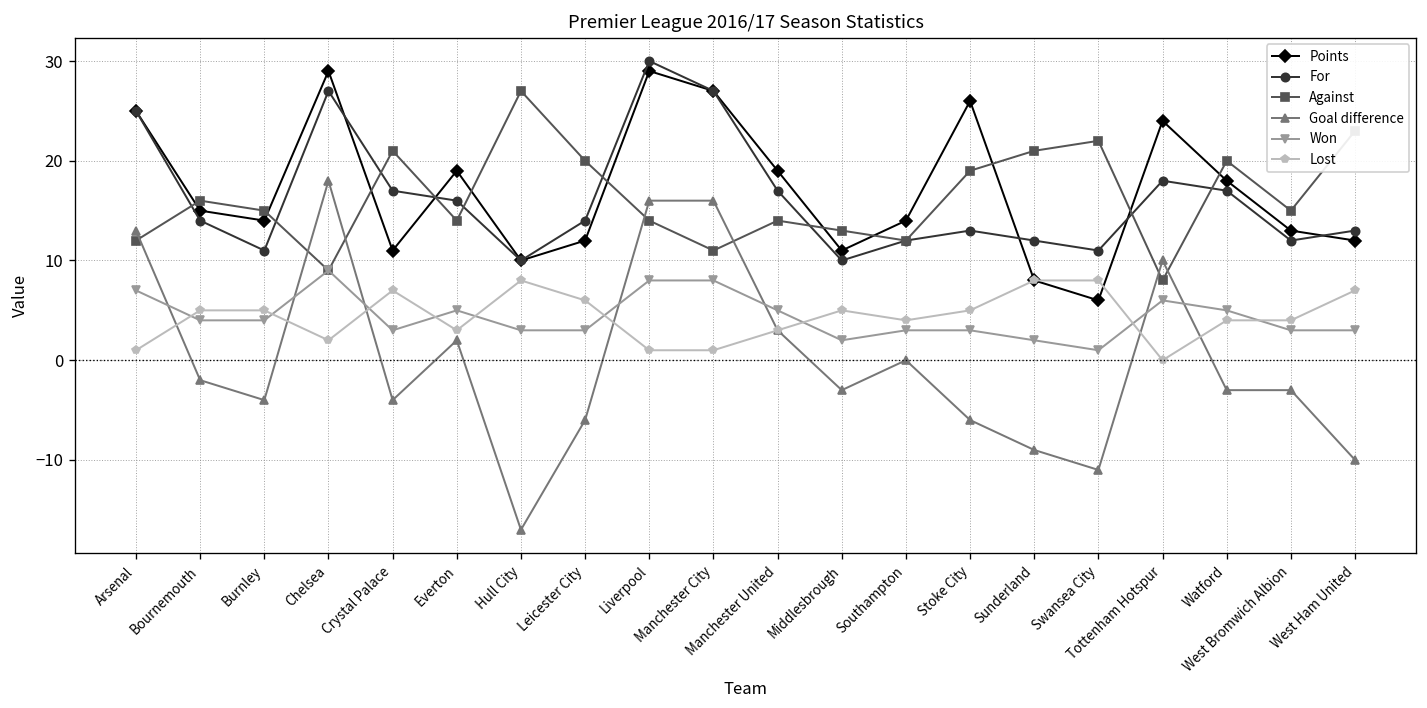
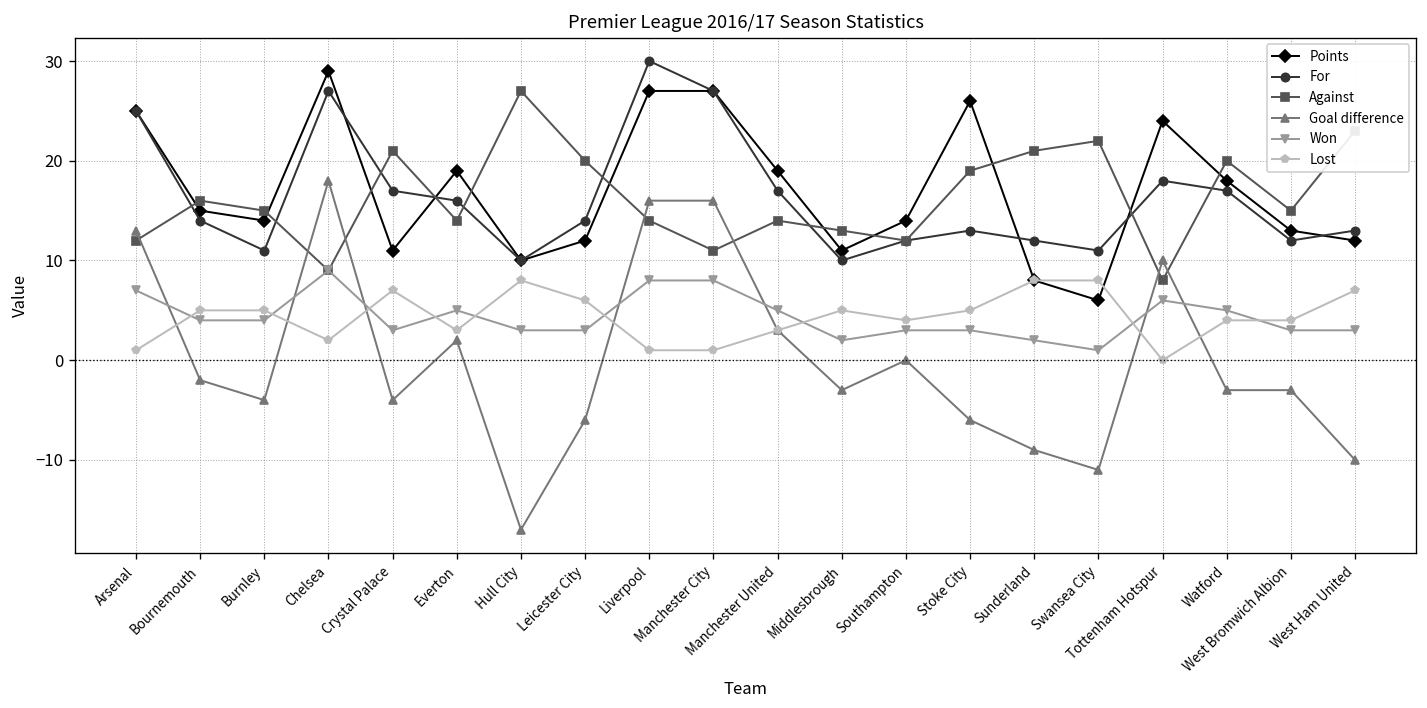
Points, Liverpool: 29 -> 27
